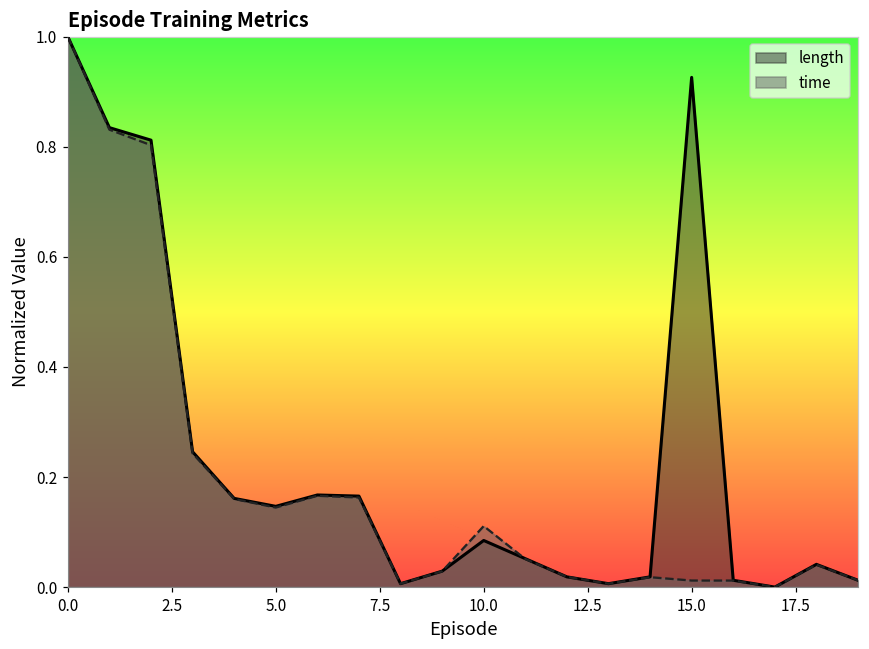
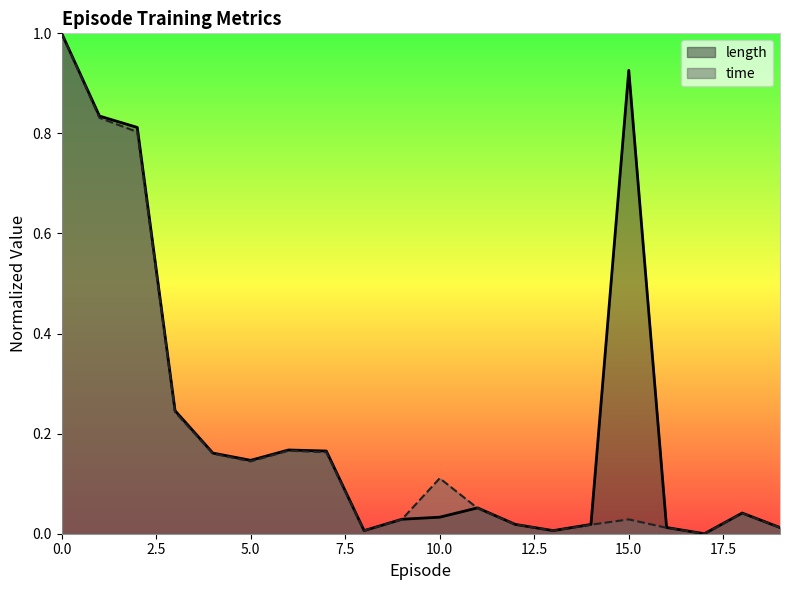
length, 10.0: 0.08 -> 0.03
time, 15.0: 0.01 -> 0.03
